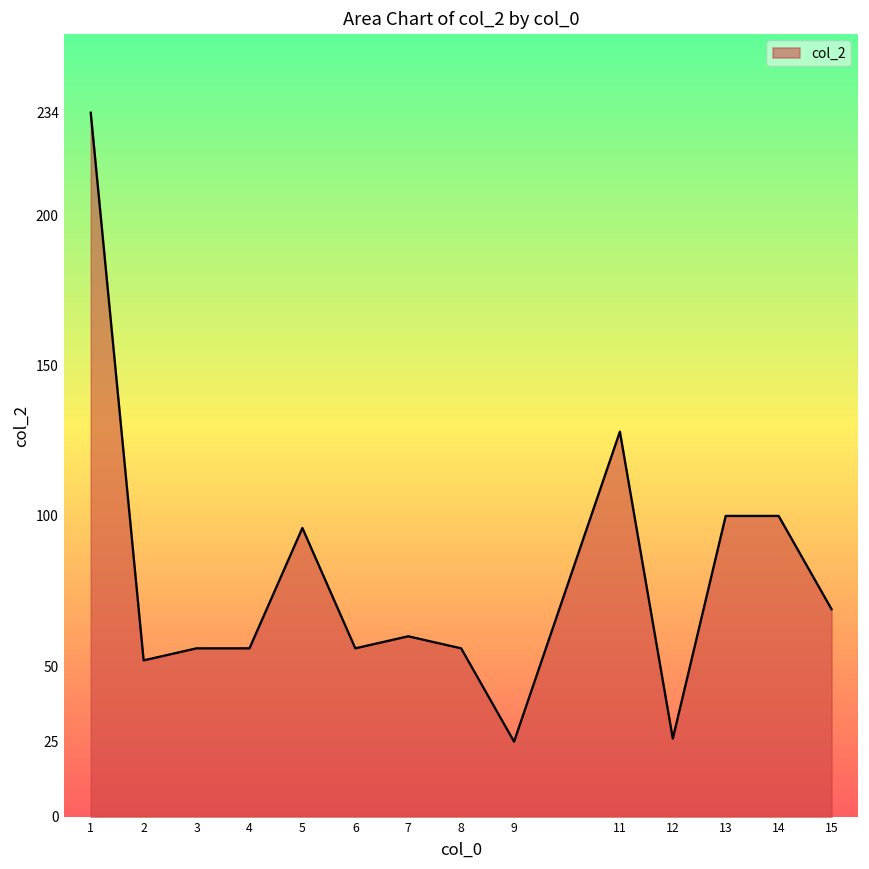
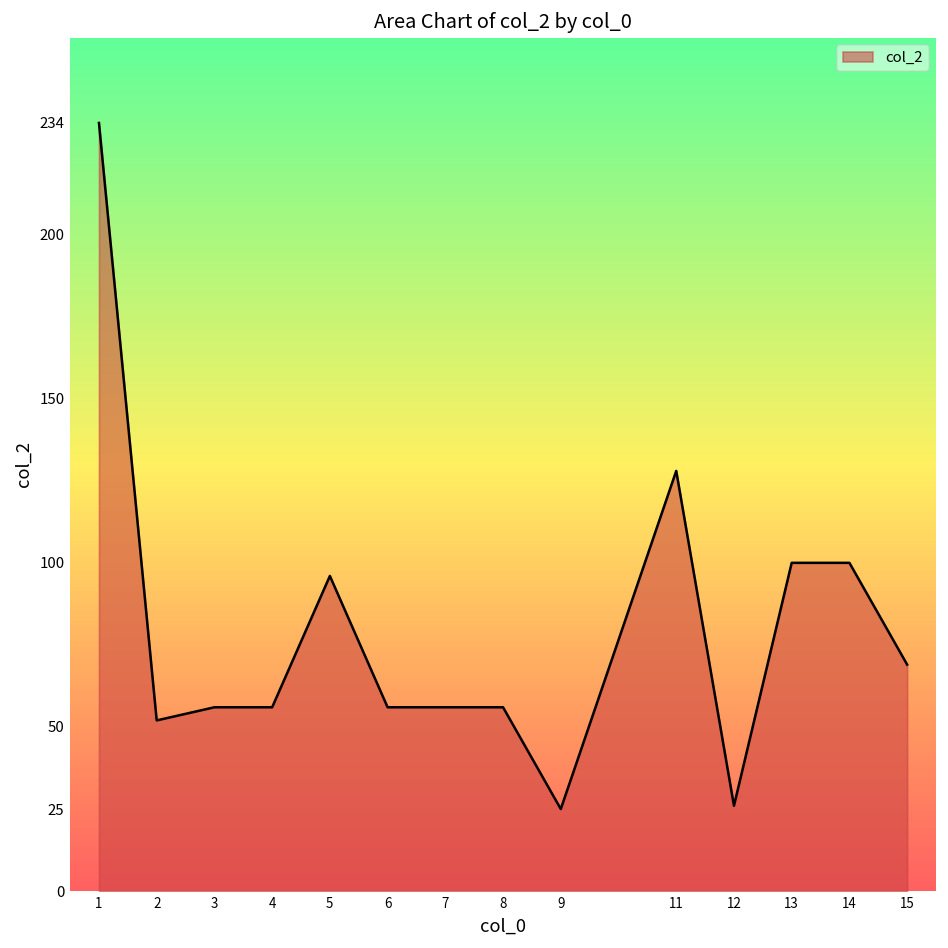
7: 60 -> 56
